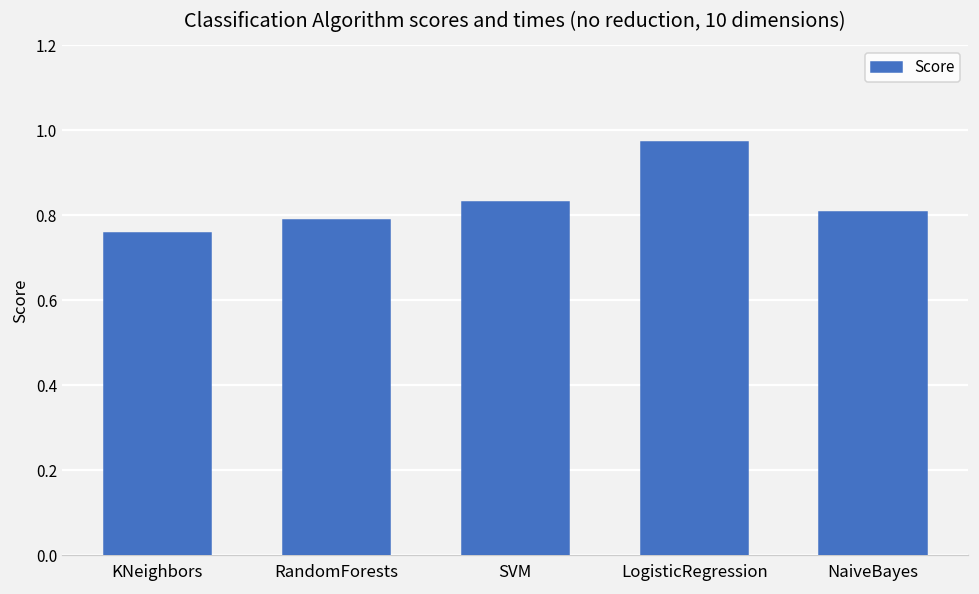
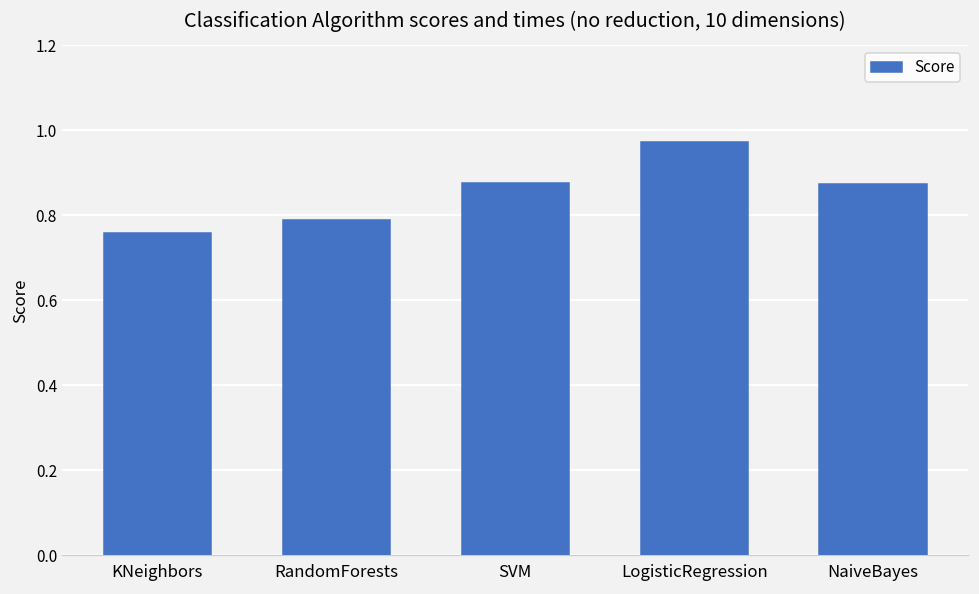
SVM: 0.83 -> 0.88
NaiveBayes: 0.81 -> 0.87
